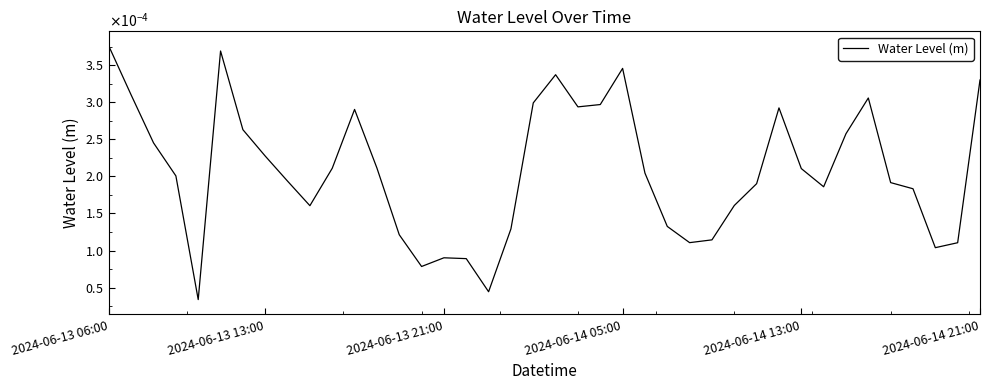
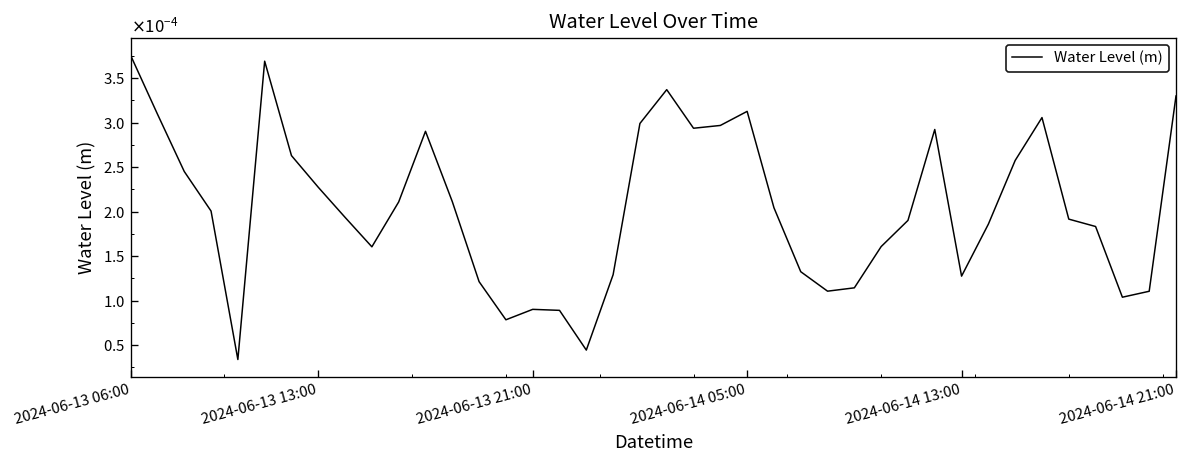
2024-06-14 05:00: 0.00035 -> 0.00031
2024-06-14 13:00: 0.00021 -> 0.00013
